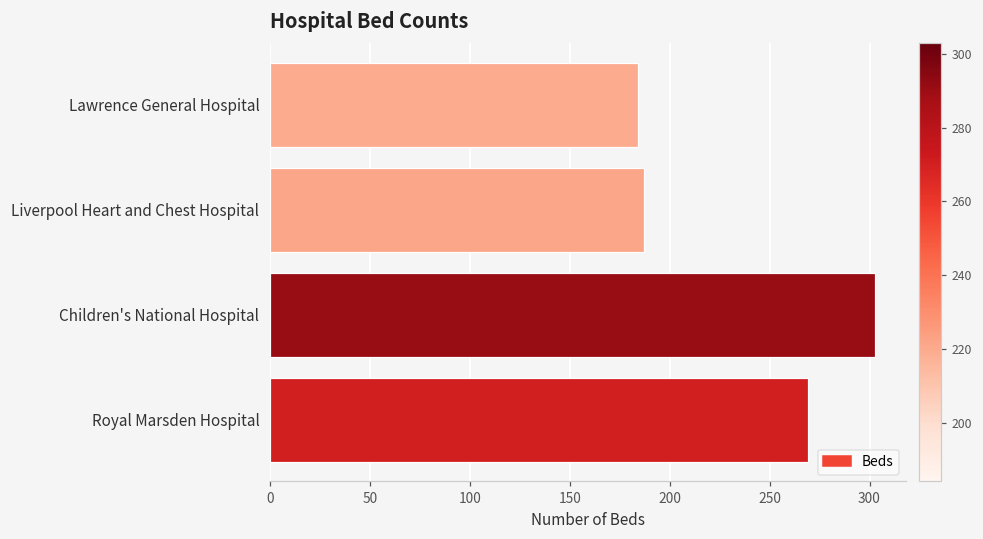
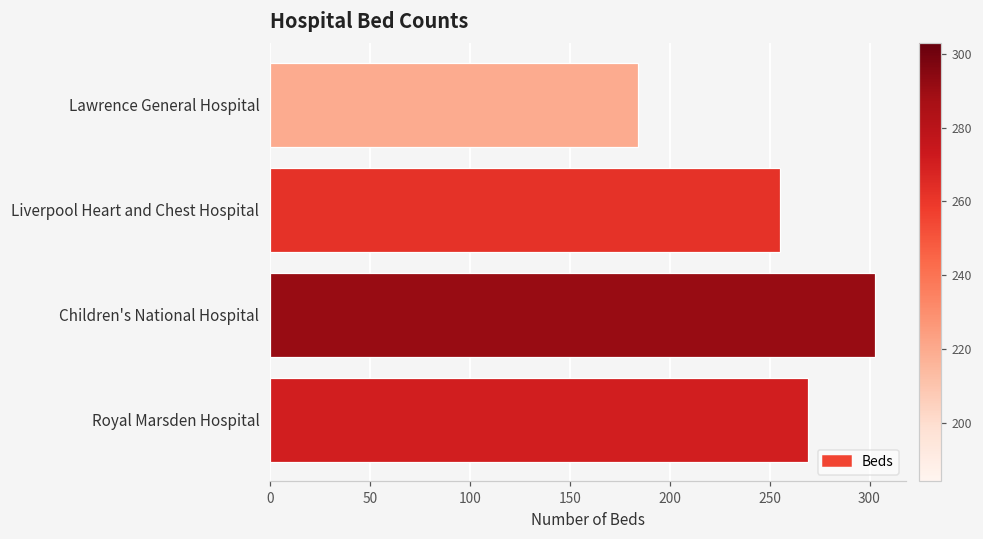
Liverpool Heart and Chest Hospital: 187 -> 255
